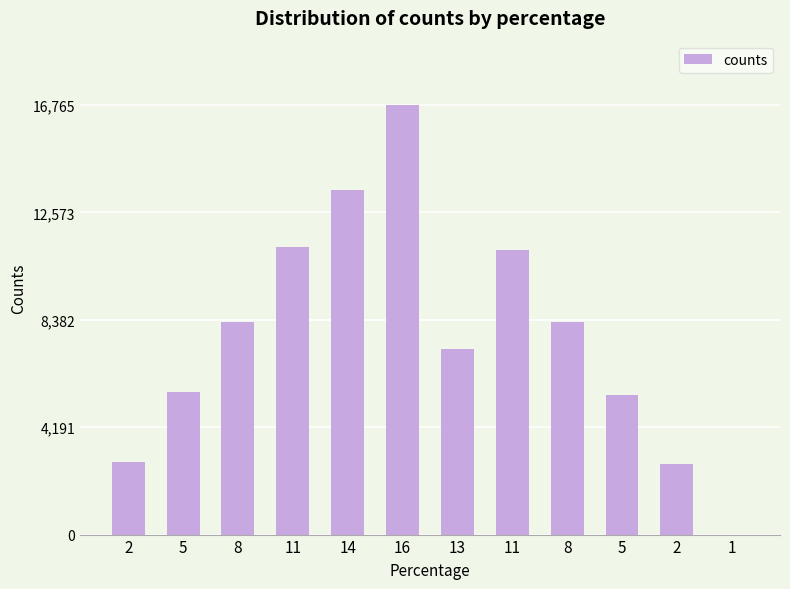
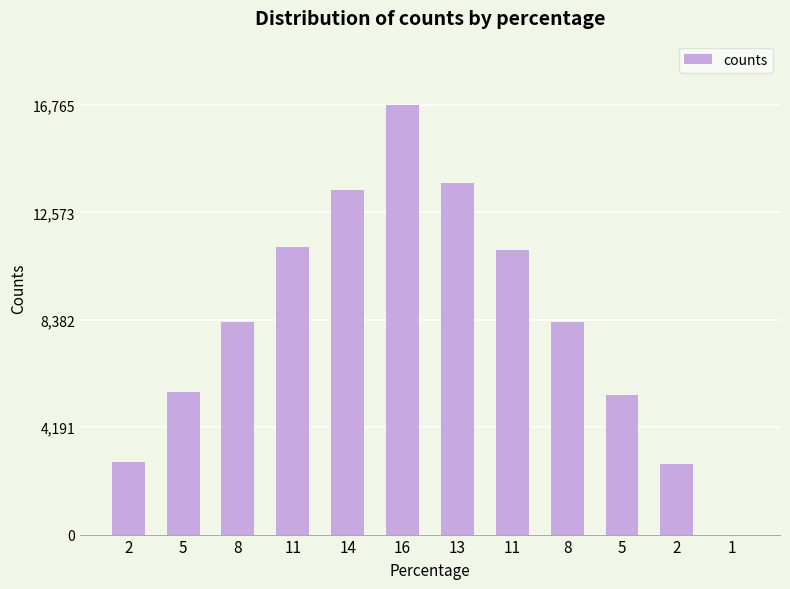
13: 7,200 -> 13,700
